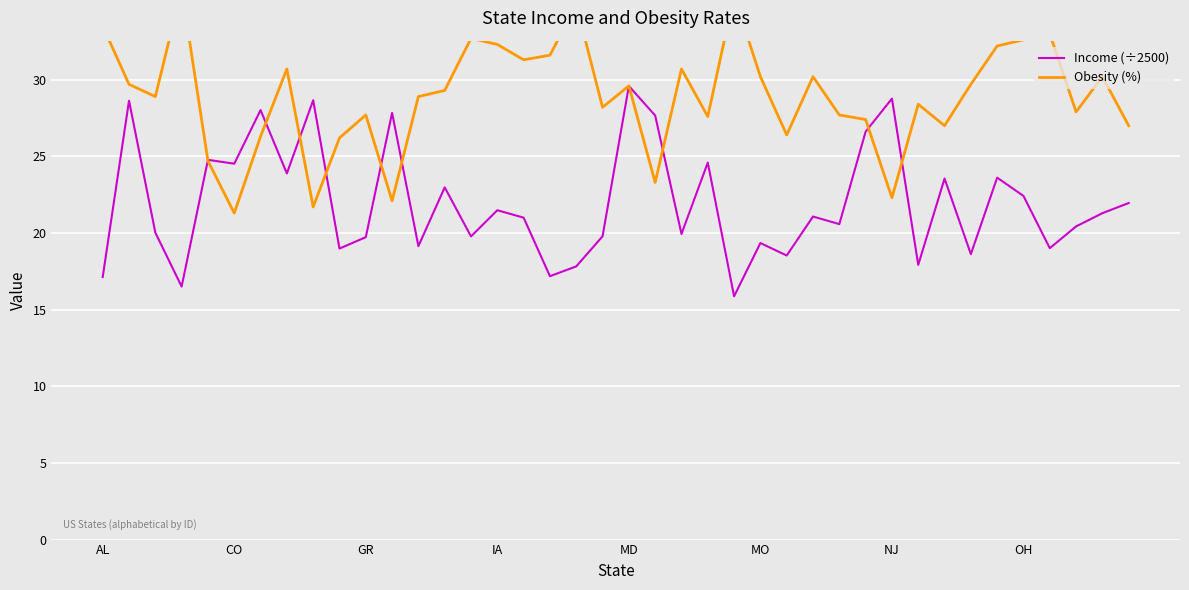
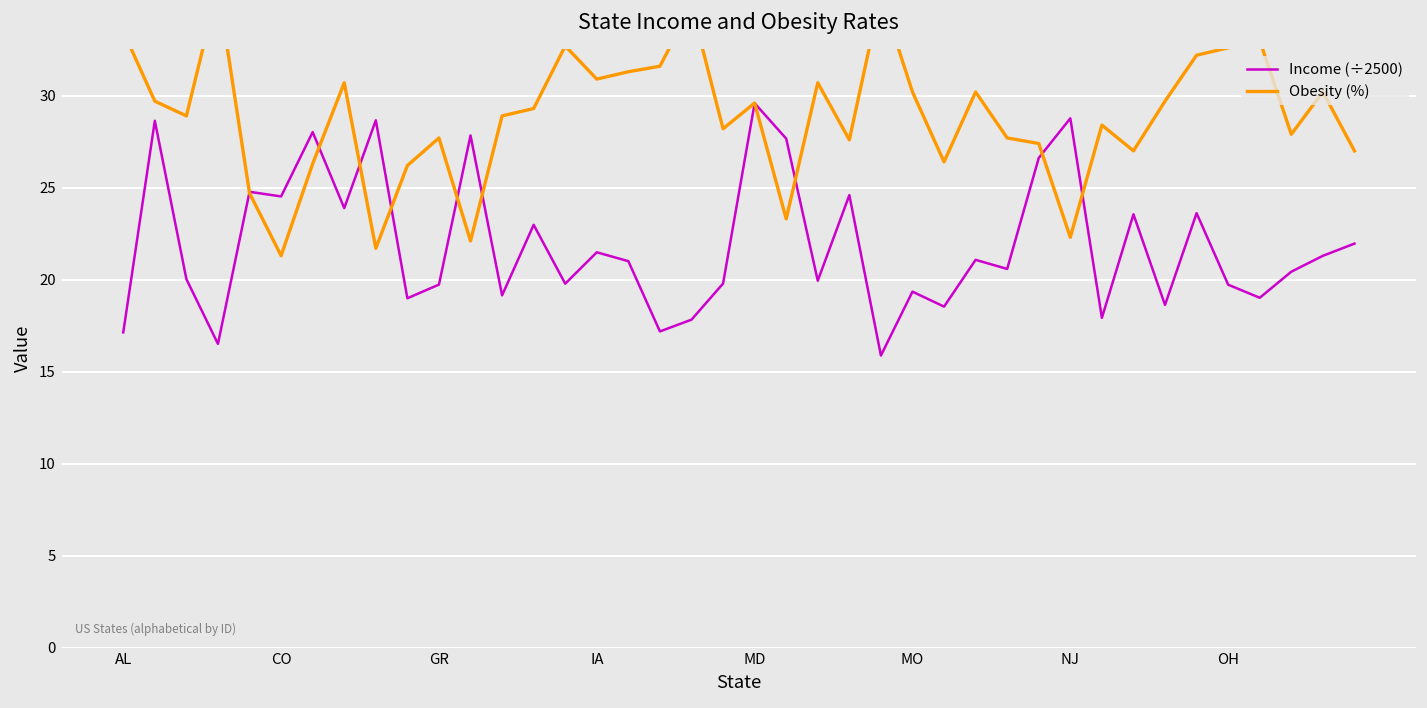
Obesity (%), IA: 32.3 -> 30.9
Income (÷2500), OH: 22.4 -> 19.7
